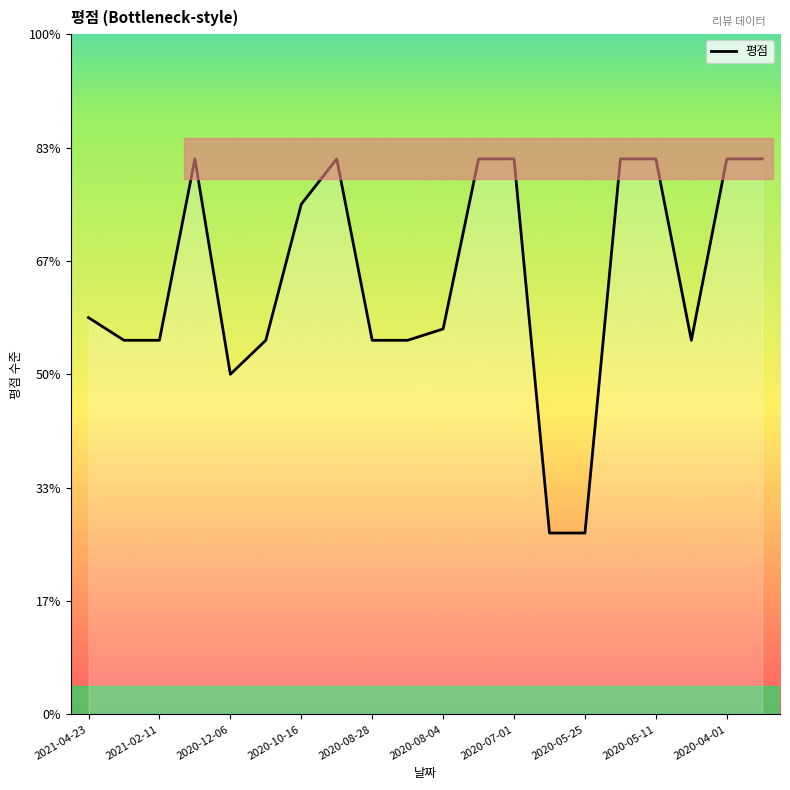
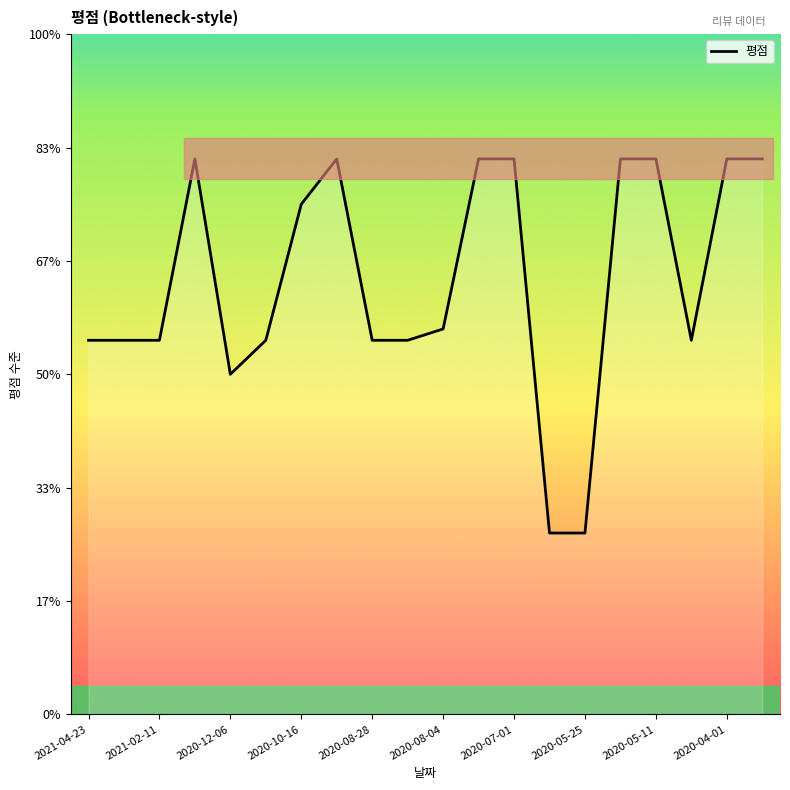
2021-04-23: 58% -> 55%
